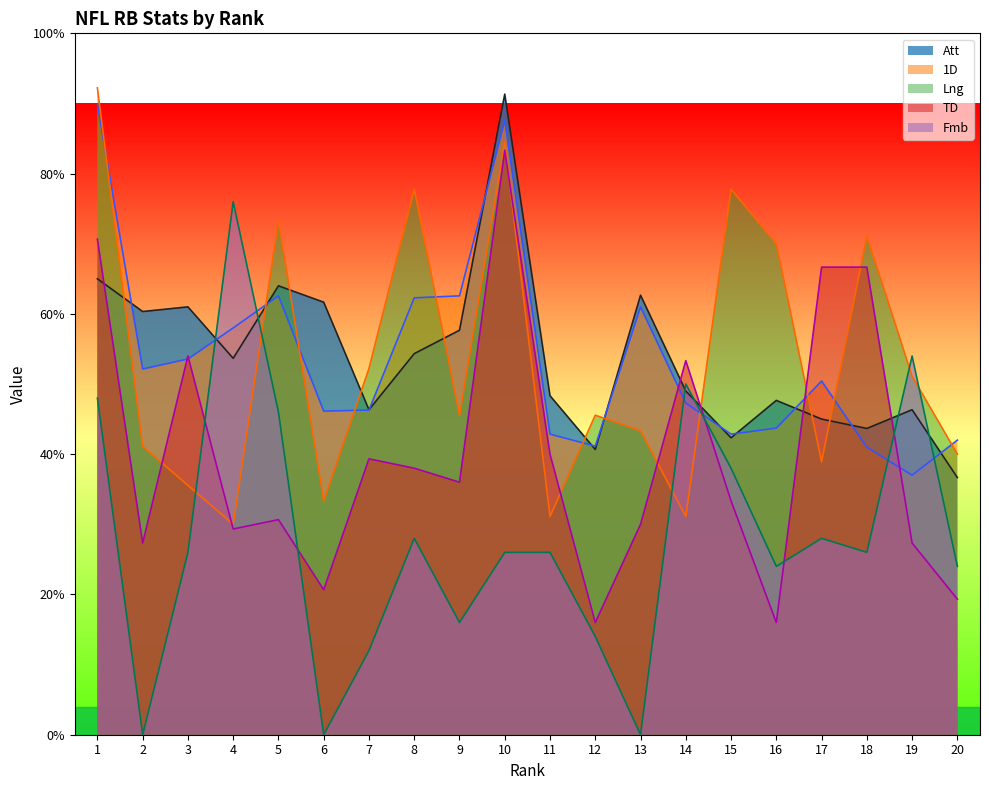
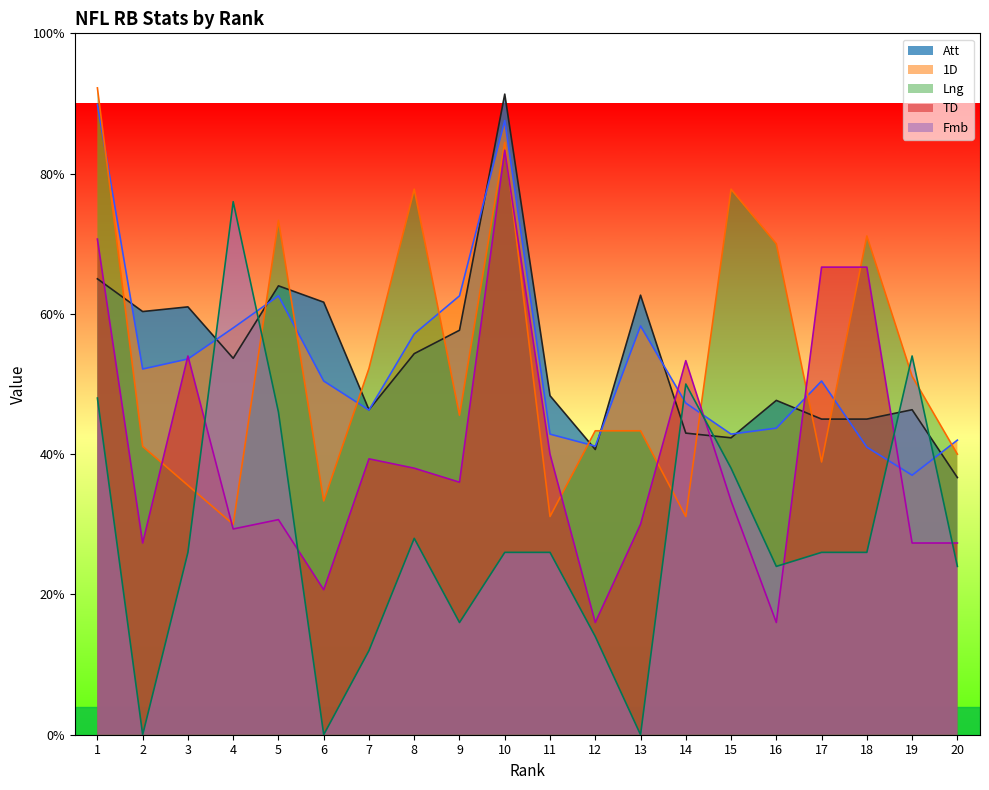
1D, 6: 46% -> 50%
1D, 8: 62% -> 57%
Lng, 12: 46% -> 43%
1D, 13: 61% -> 58%
Att, 14: 49% -> 43%
Fmb, 17: 28% -> 26%
Att, 18: 44% -> 45%
TD, 20: 19% -> 27%
